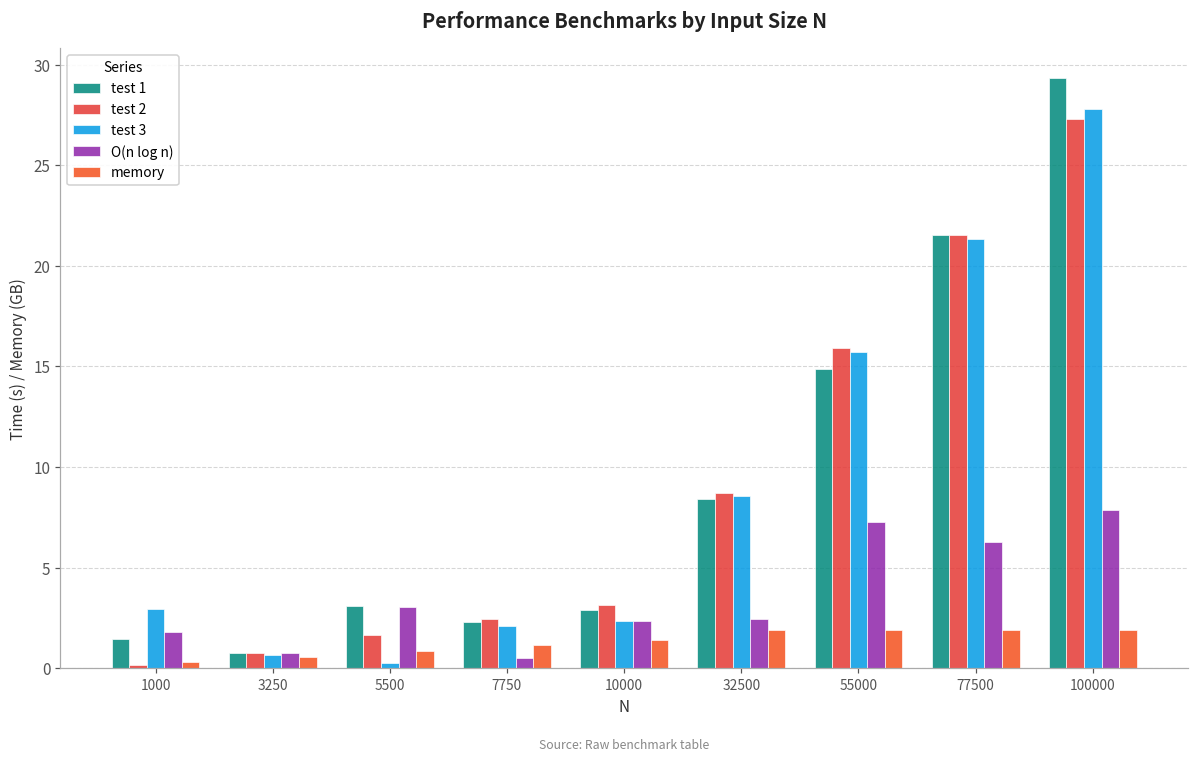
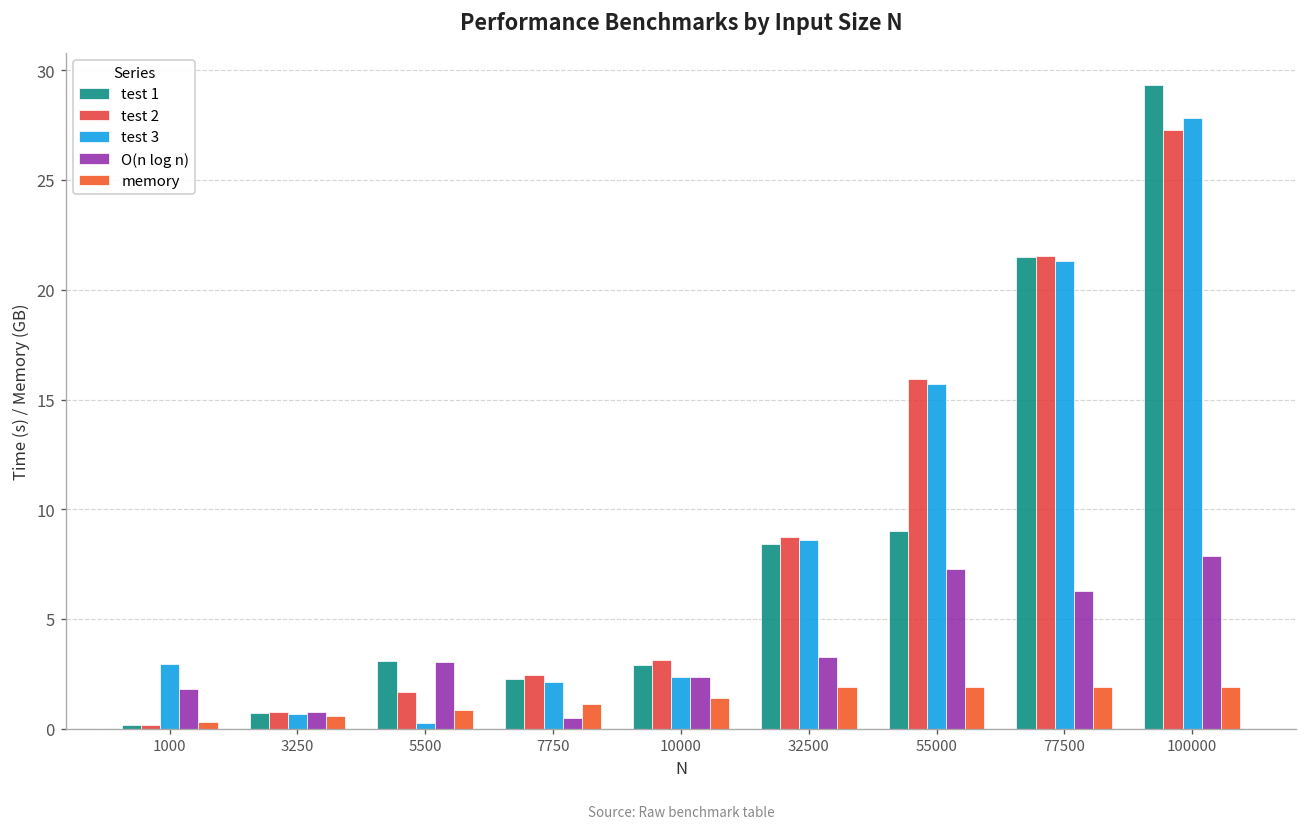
test 1, 1000: 1.5 -> 0.2
O(n log n), 32500: 2.4 -> 3.2
test 1, 55000: 14.9 -> 9.0
